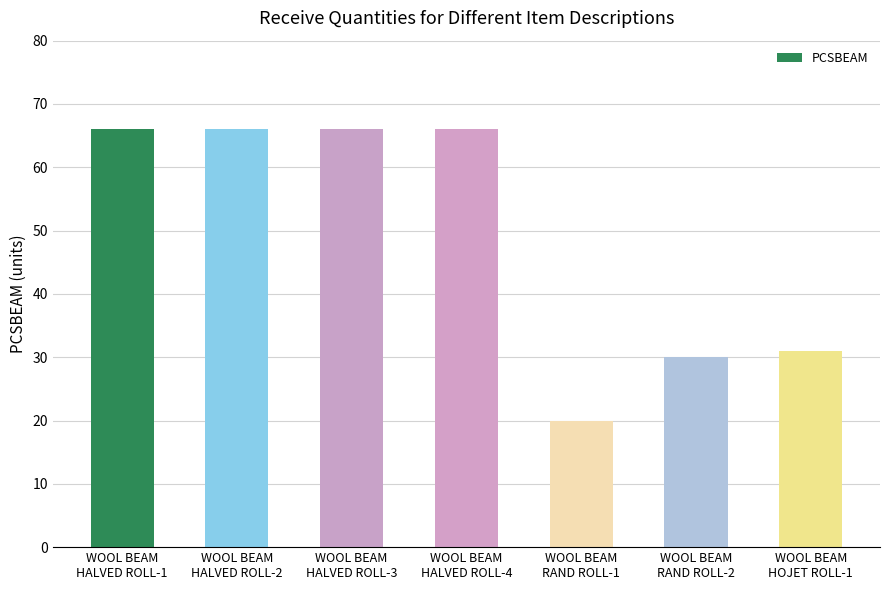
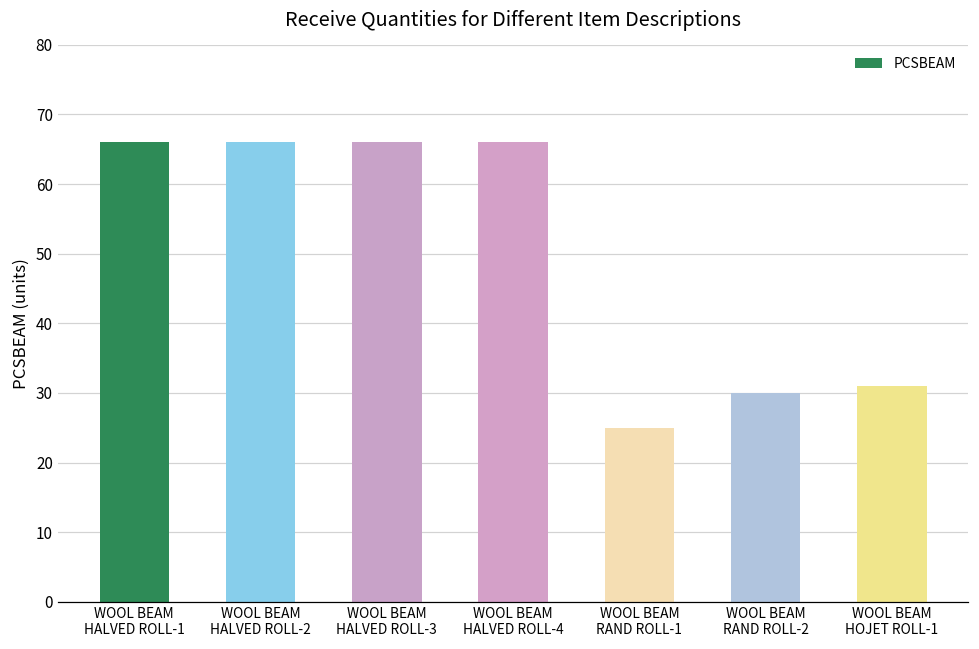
WOOL BEAM RAND ROLL-1: 20 -> 25
